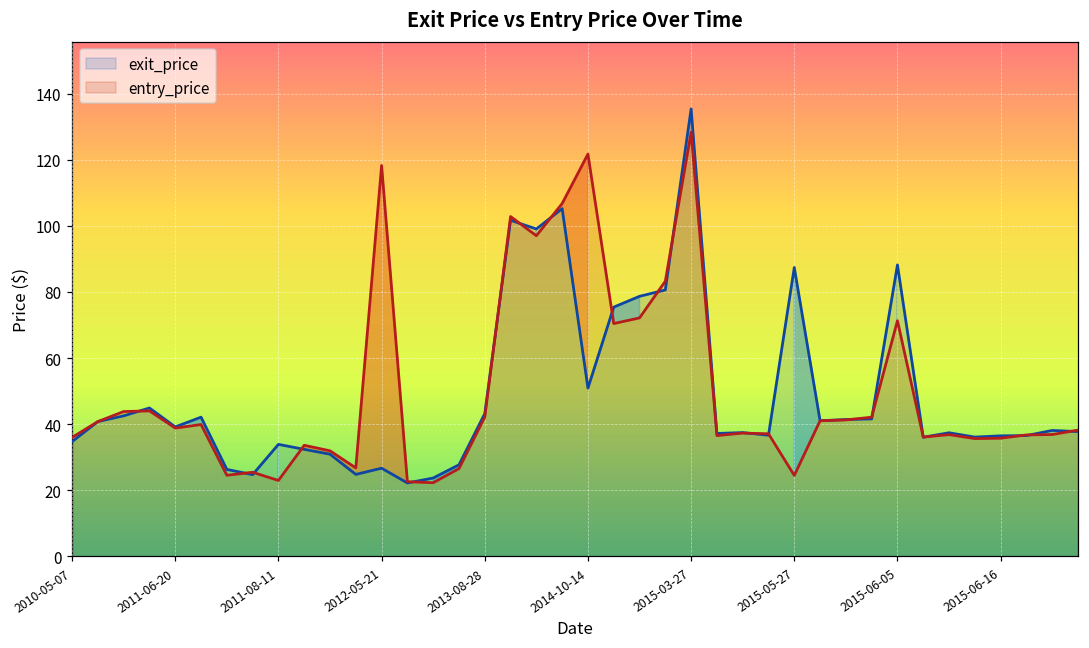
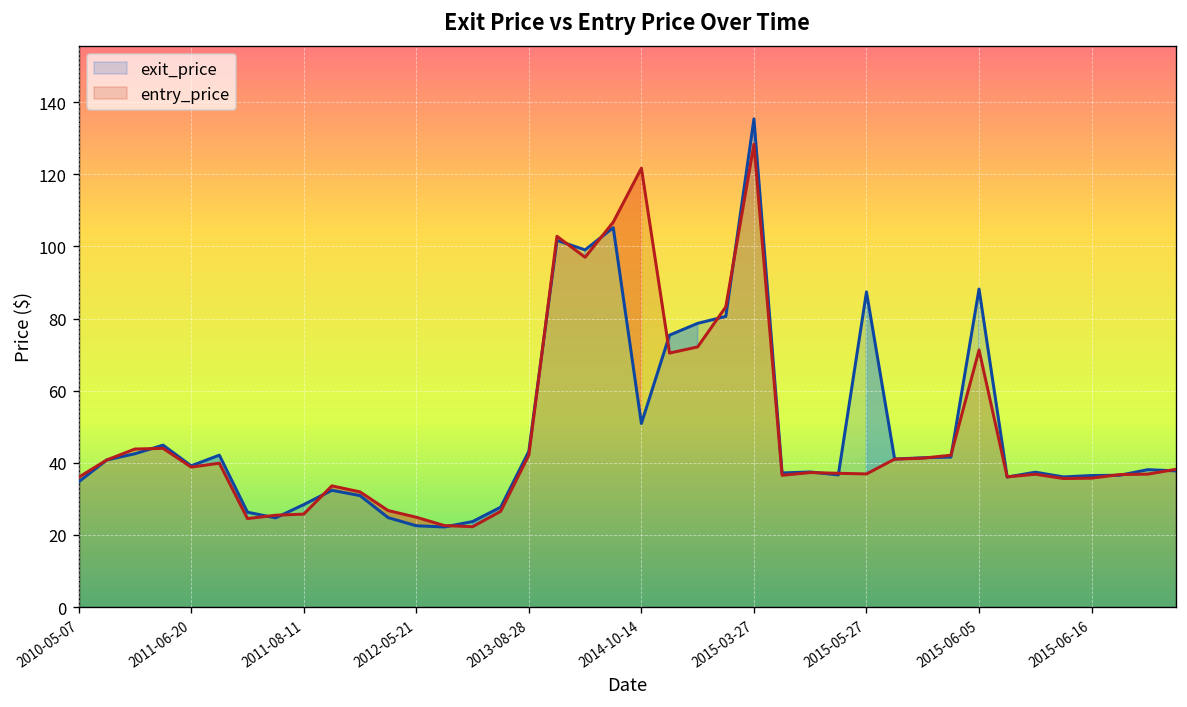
exit_price, 2011-08-11: 34 -> 28
entry_price, 2011-08-11: 23 -> 26
exit_price, 2012-05-21: 27 -> 23
entry_price, 2012-05-21: 118 -> 25
entry_price, 2015-05-27: 25 -> 37
